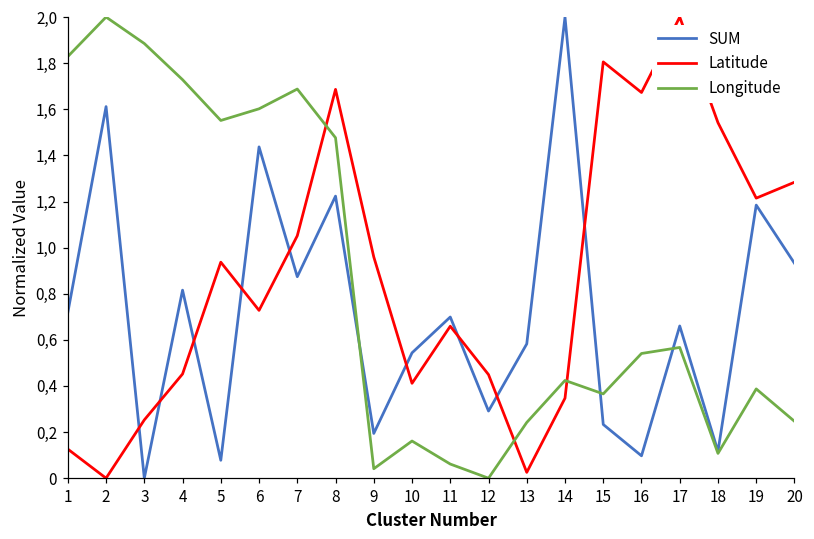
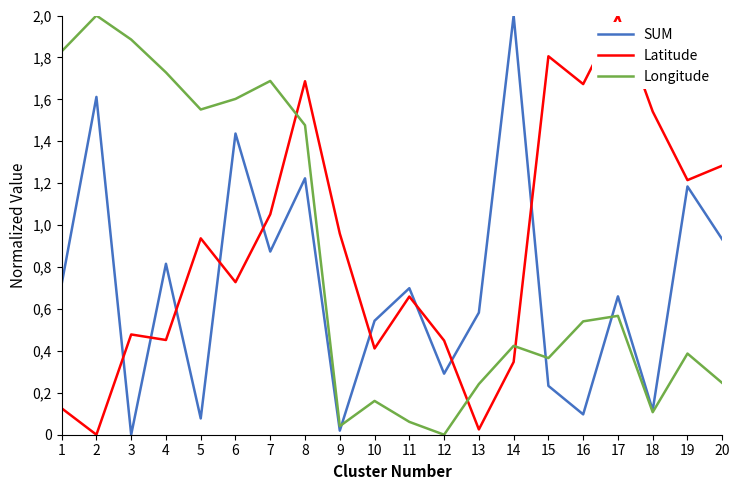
Latitude, 3: 2.5 -> 4.8
SUM, 9: 1.9 -> 0.2
